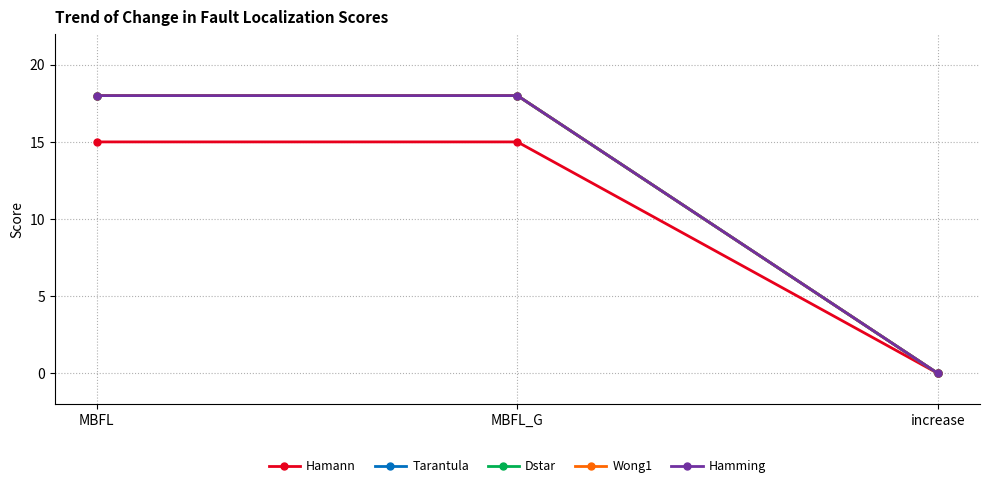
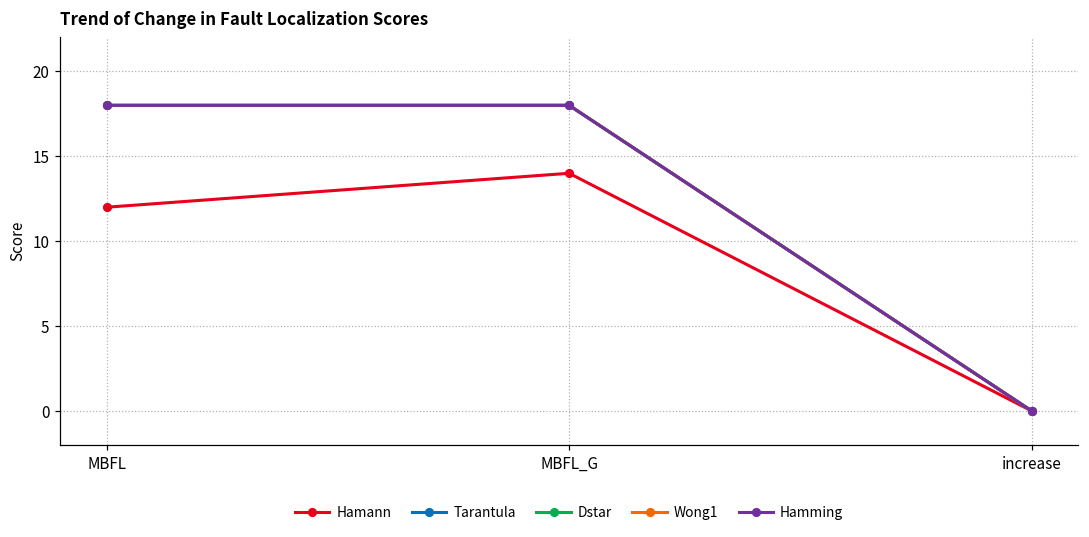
Hamann, MBFL: 15 -> 12
Hamann, MBFL_G: 15 -> 14
